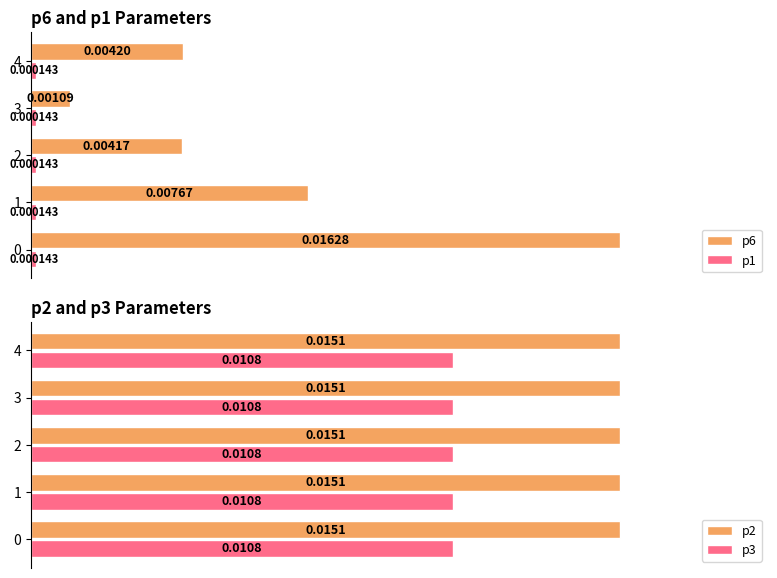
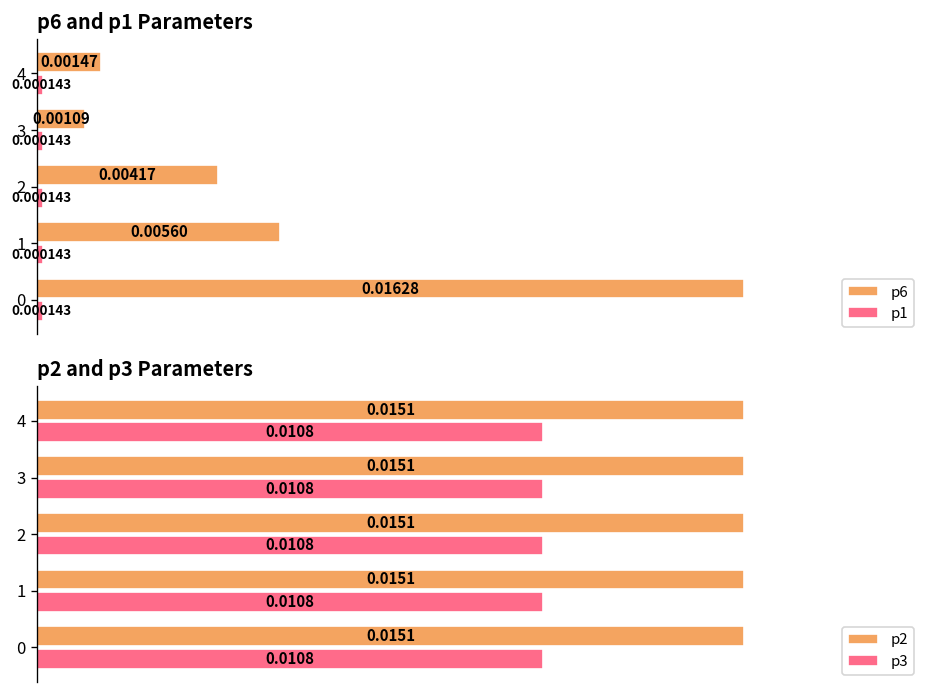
p6 and p1 Parameters, p6, 4: 0.00420 -> 0.00147
p6 and p1 Parameters, p6, 1: 0.00767 -> 0.00560
